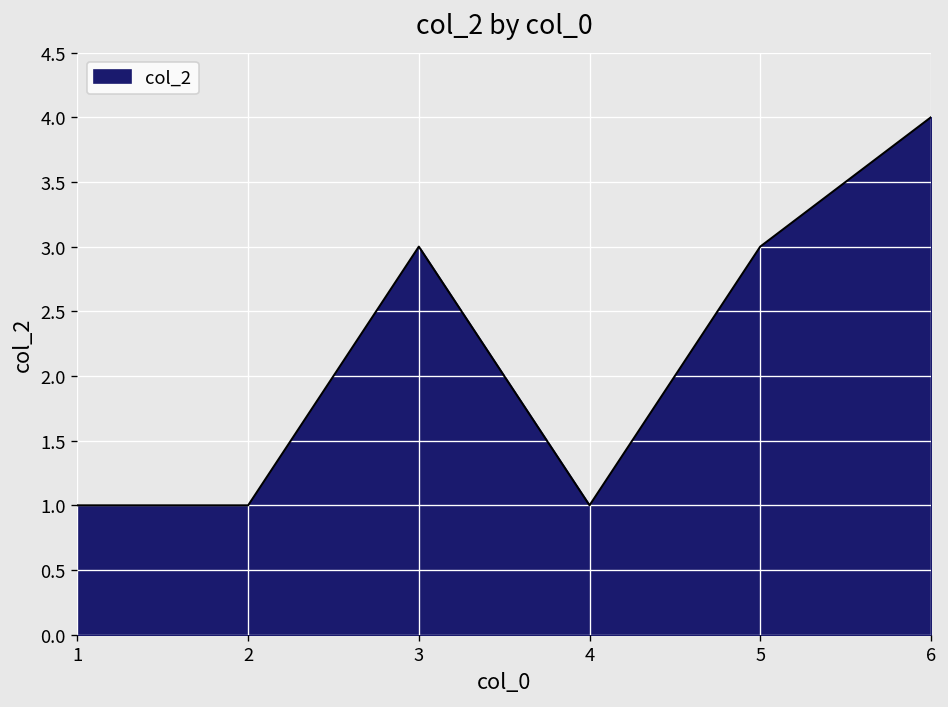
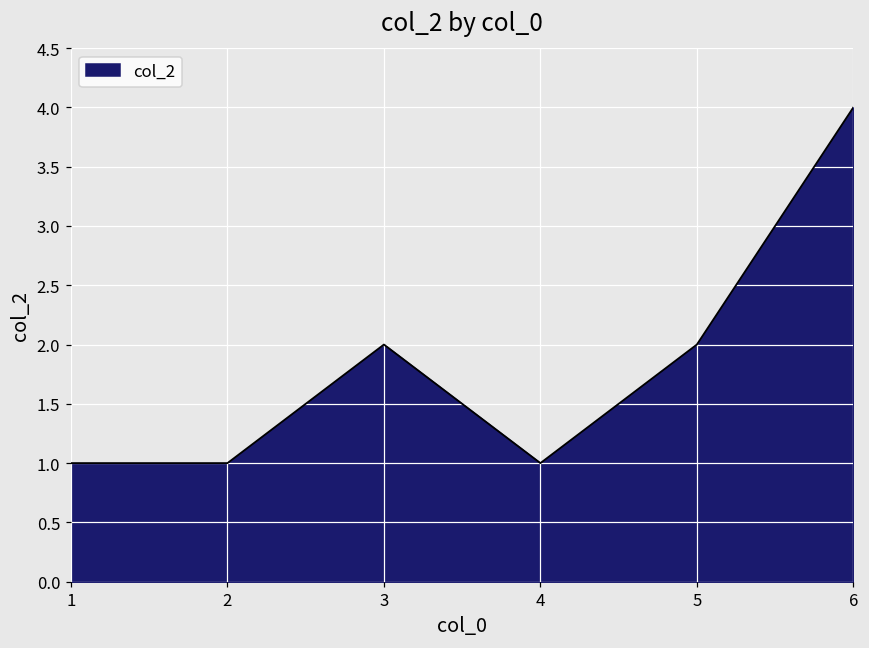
3: 3 -> 2
5: 3 -> 2
